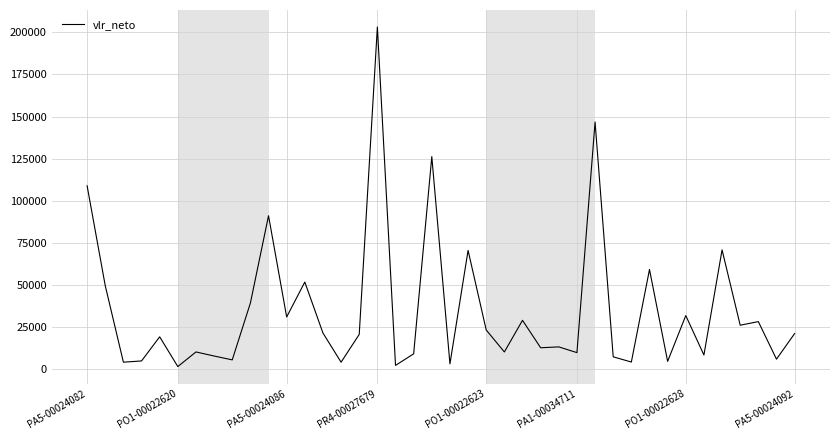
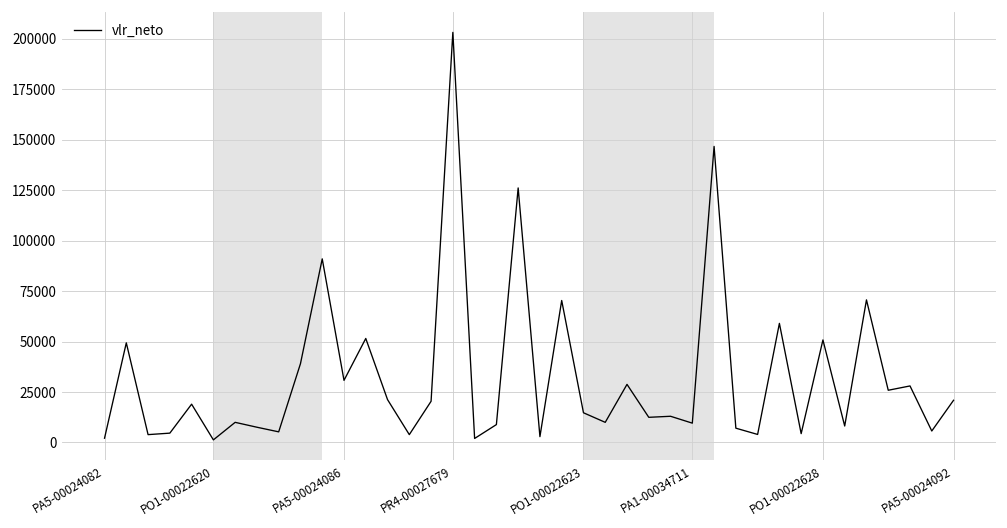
PA5-00024082: 109000 -> 2000
PO1-00022623: 23000 -> 15000
PO1-00022628: 32000 -> 51000
